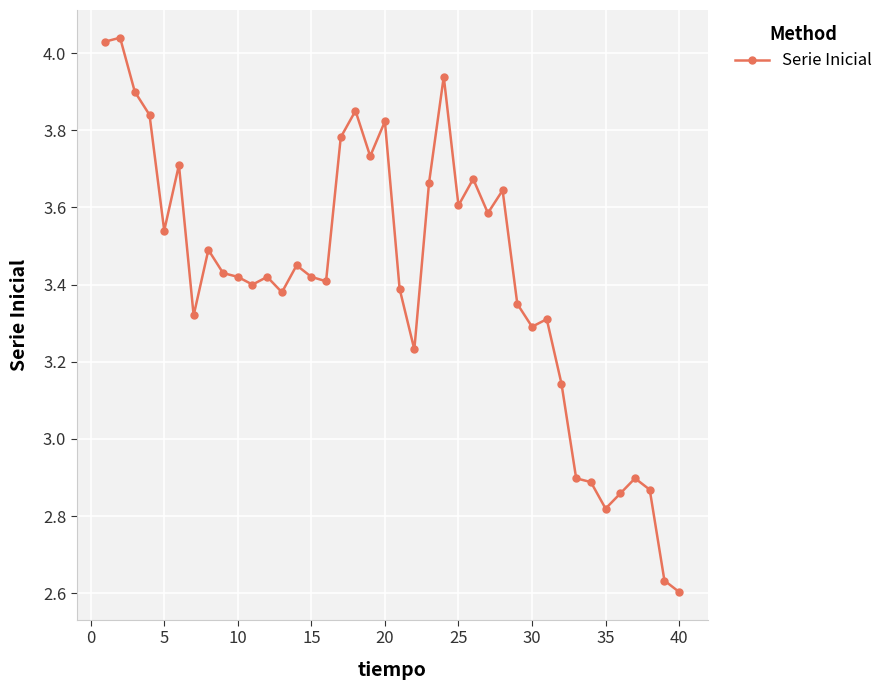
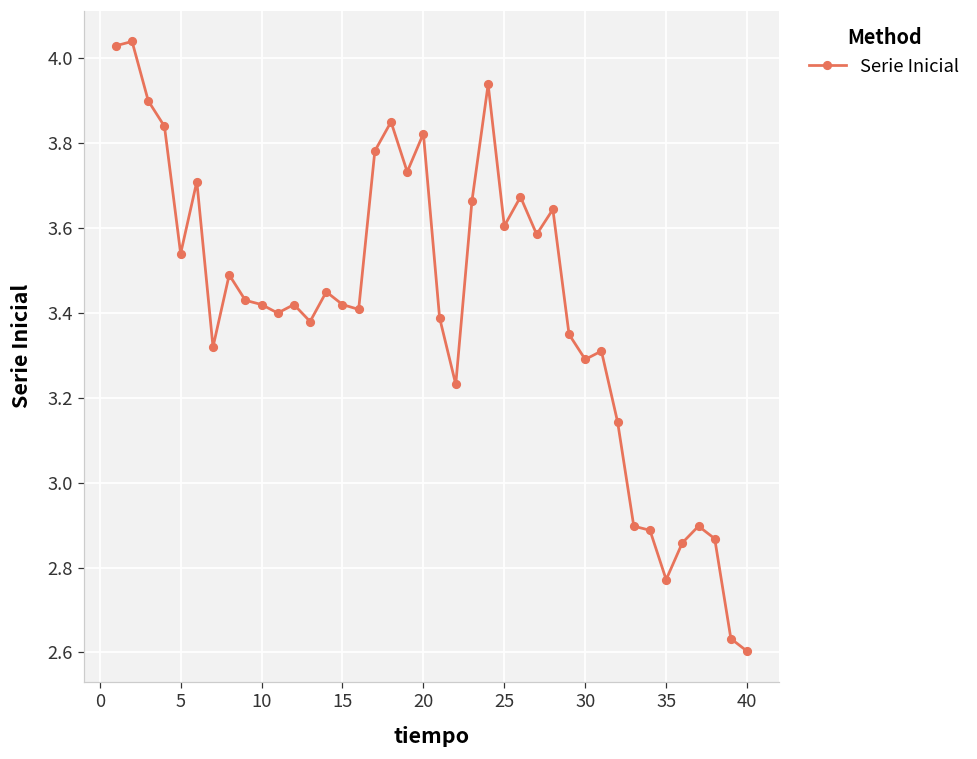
35: 2.82 -> 2.77
